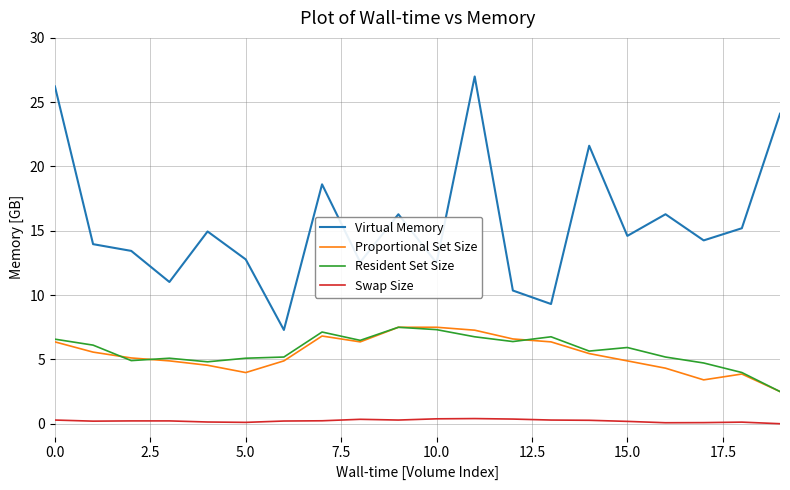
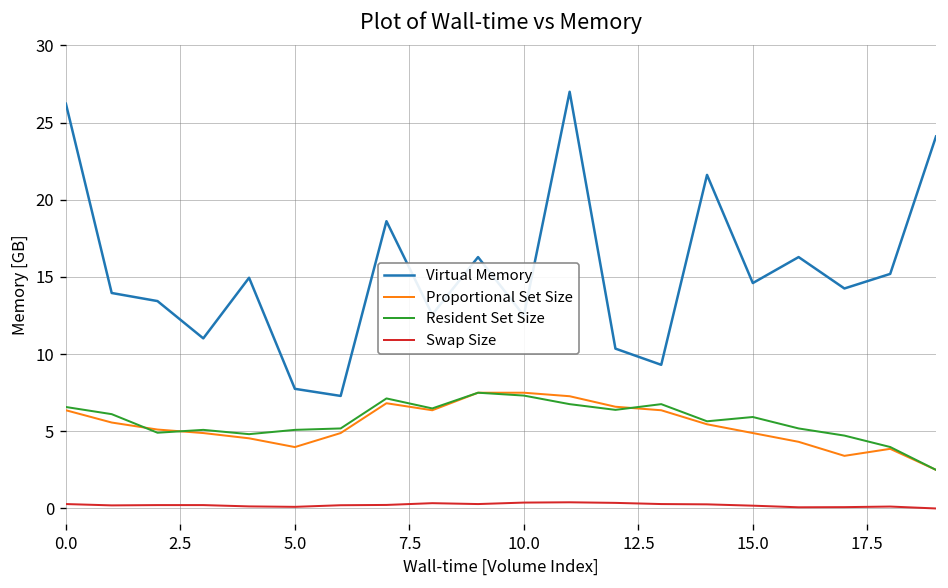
Virtual Memory, 5.0: 12.8 -> 7.8
